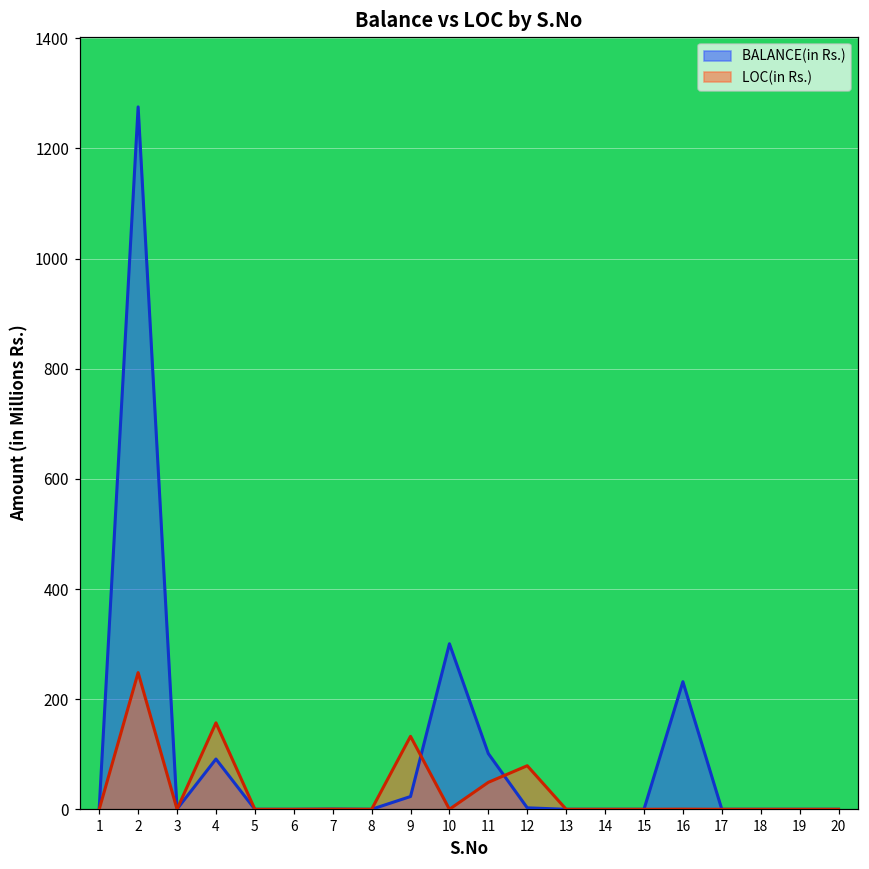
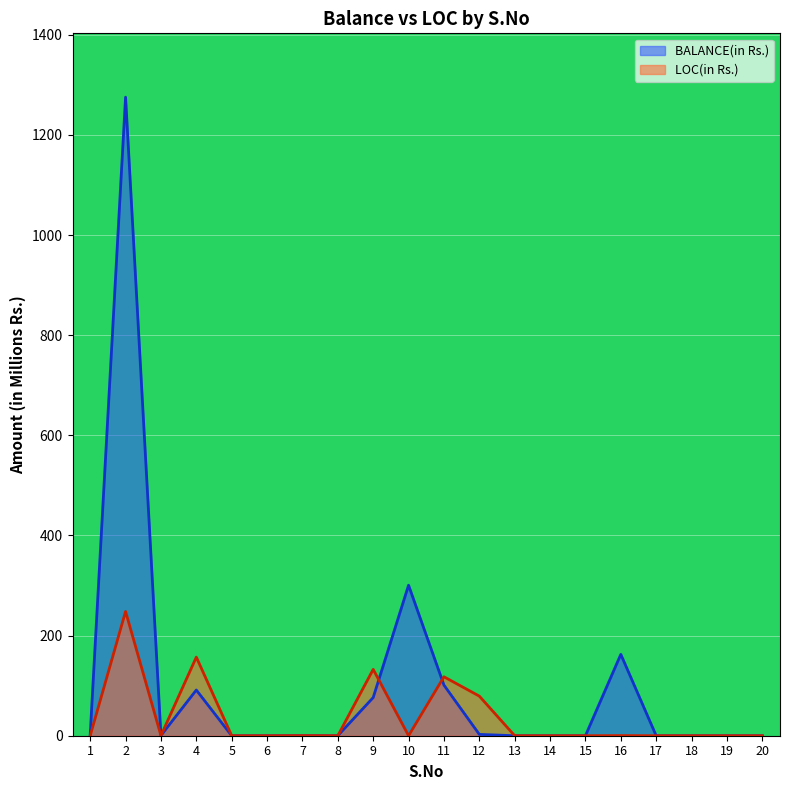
BALANCE(in Rs.), 9: 20 -> 80
LOC(in Rs.), 11: 50 -> 120
BALANCE(in Rs.), 16: 230 -> 160
